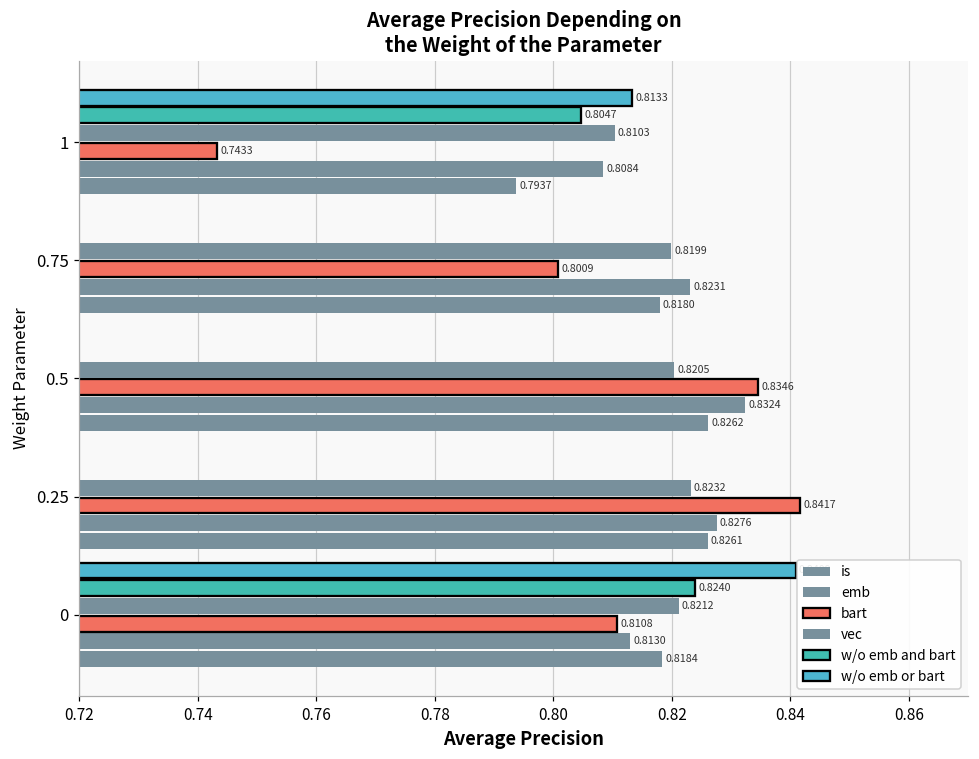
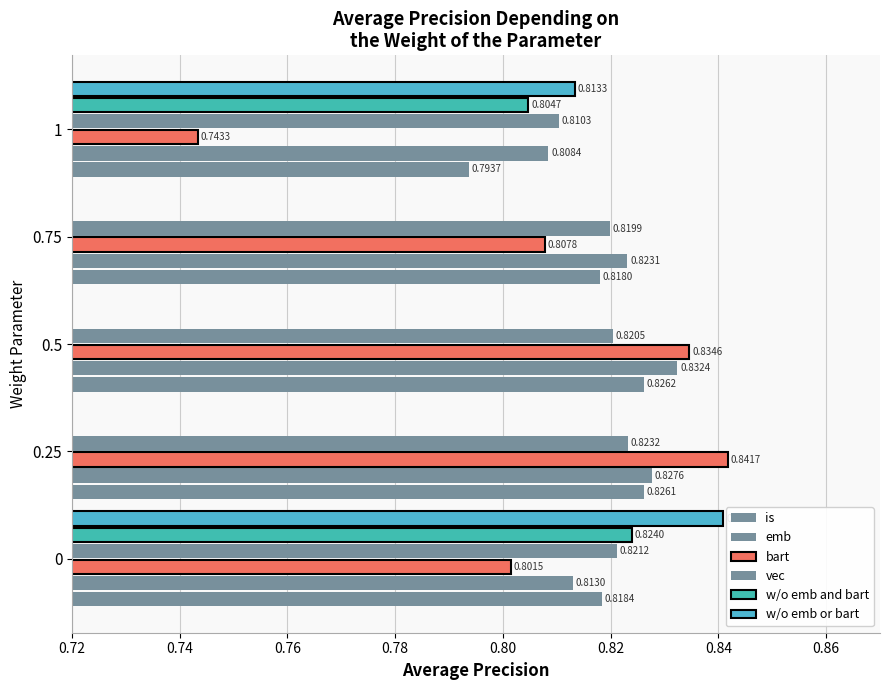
bart, 0.75: 0.8009 -> 0.8078
bart, 0: 0.8108 -> 0.8015
